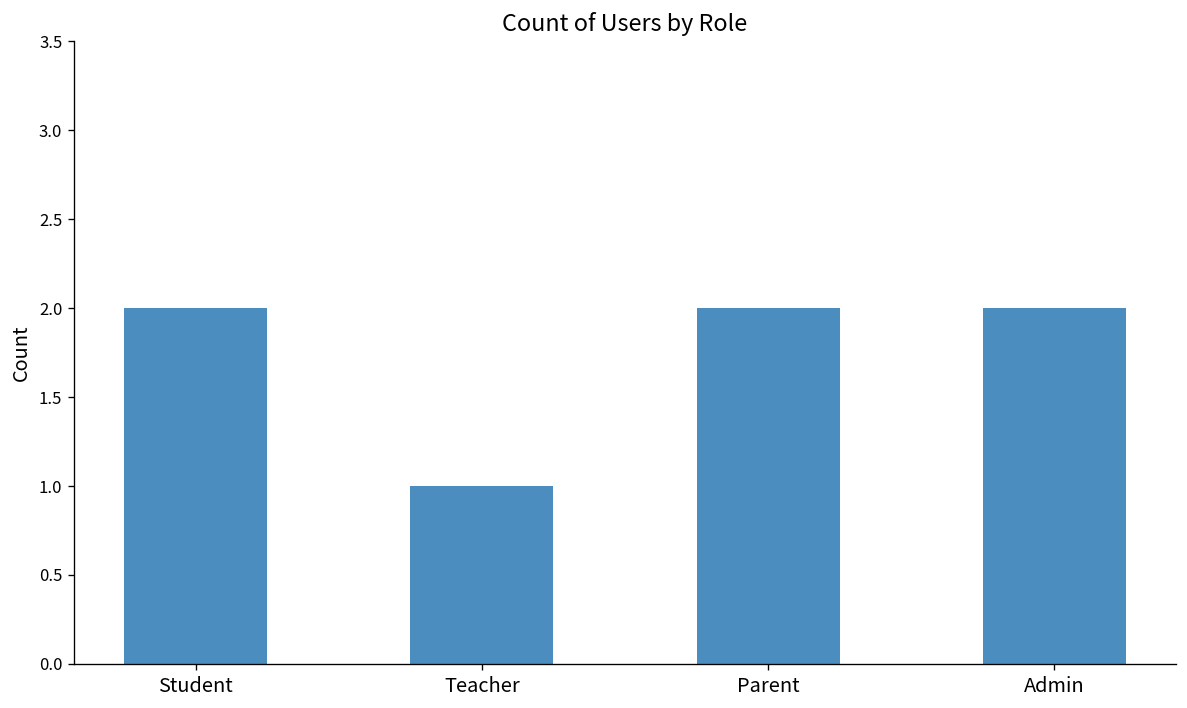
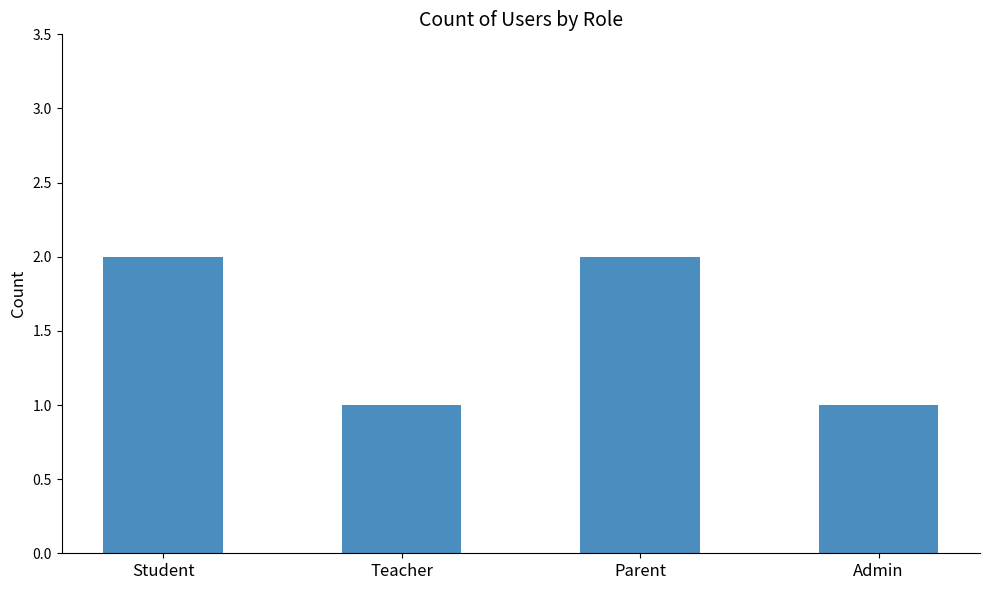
Admin: 2 -> 1
